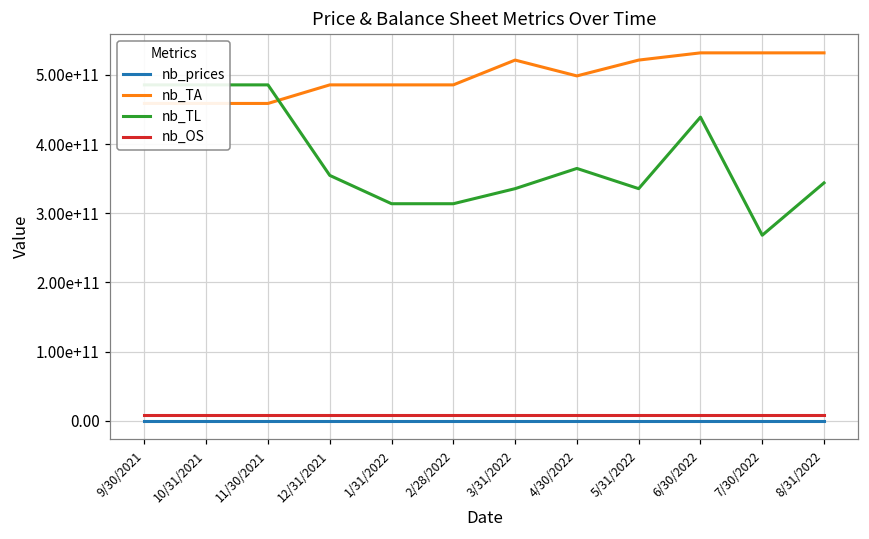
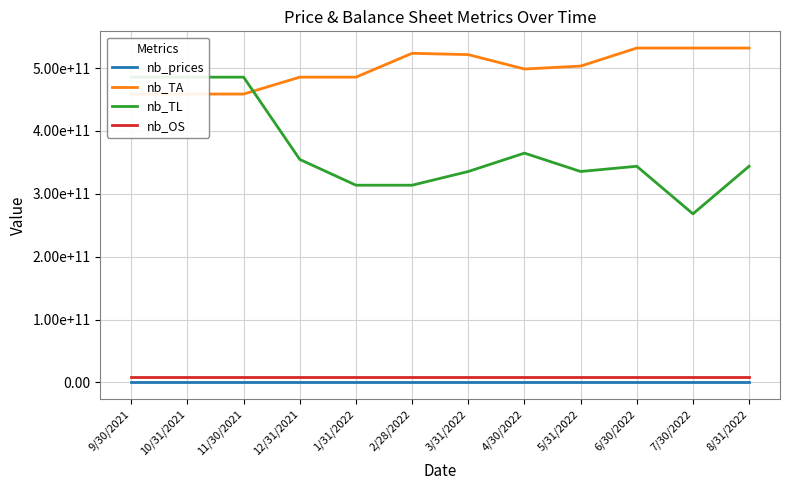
nb_TA, 2/28/2022: 490000000000 -> 520000000000
nb_TA, 5/31/2022: 520000000000 -> 500000000000
nb_TL, 6/30/2022: 440000000000 -> 340000000000
